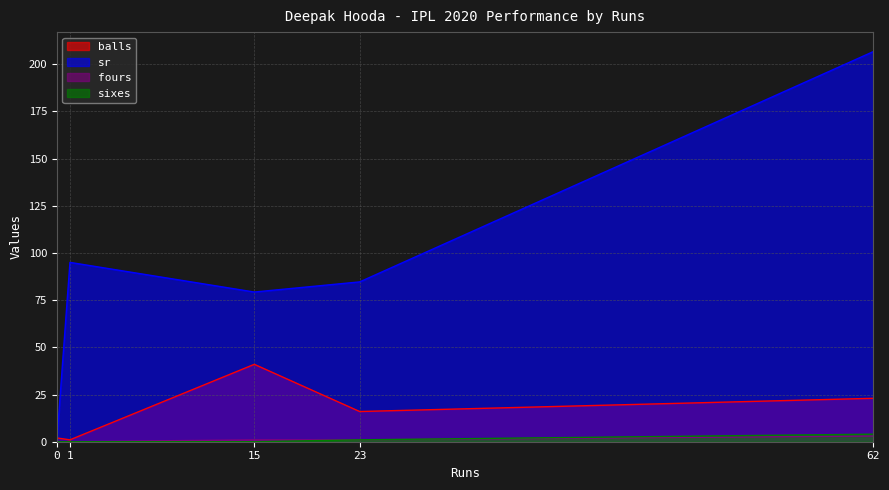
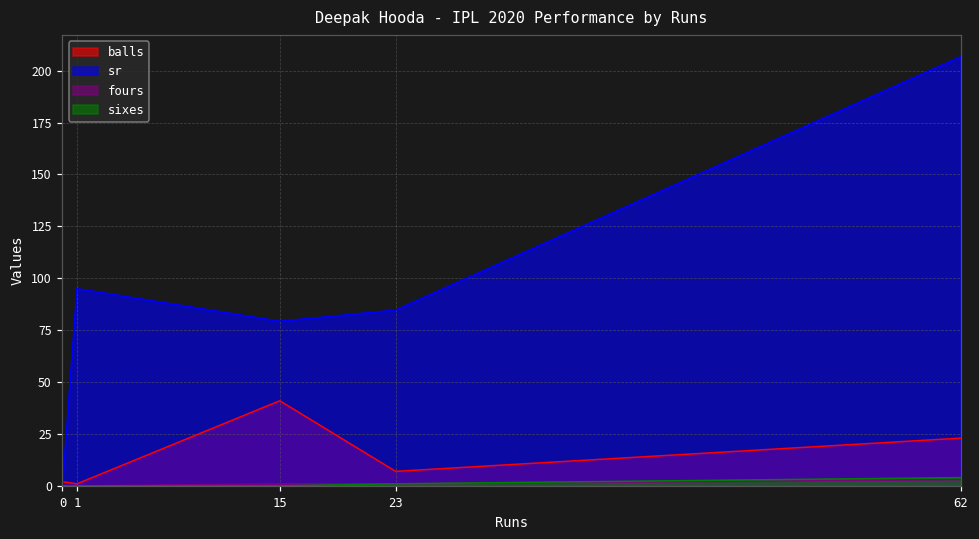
balls, 23: 16 -> 7
